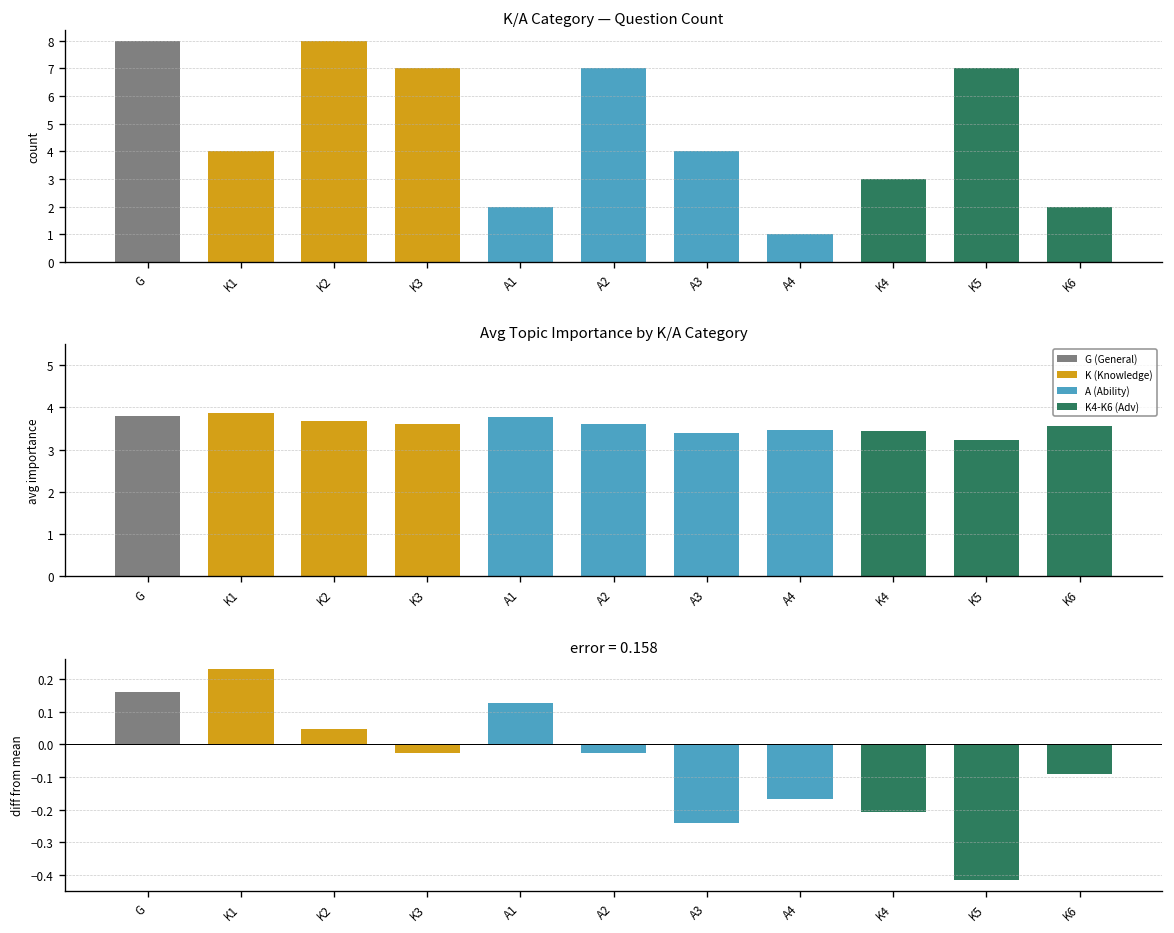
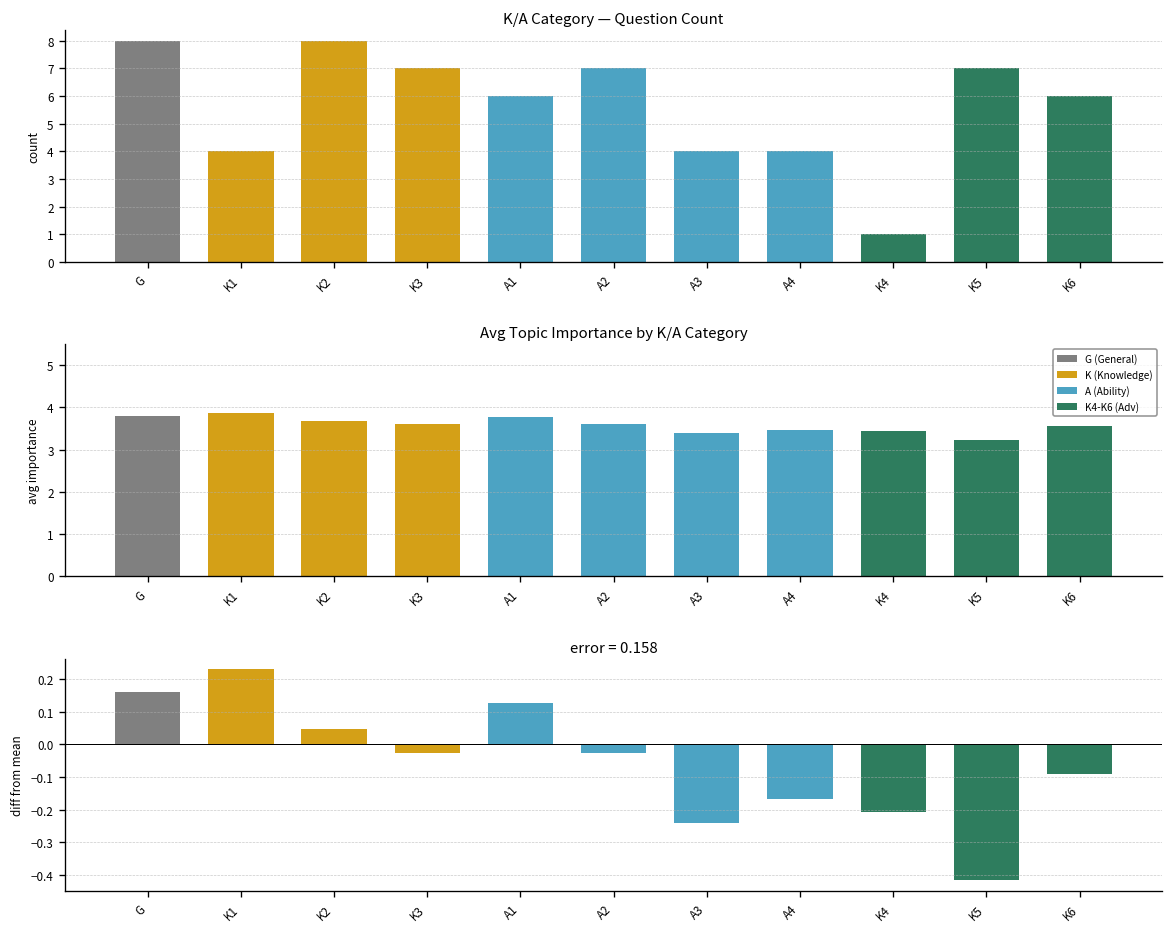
K/A Category — Question Count, A1: 2 -> 6
K/A Category — Question Count, A4: 1 -> 4
K/A Category — Question Count, K4: 3 -> 1
K/A Category — Question Count, K6: 2 -> 6
